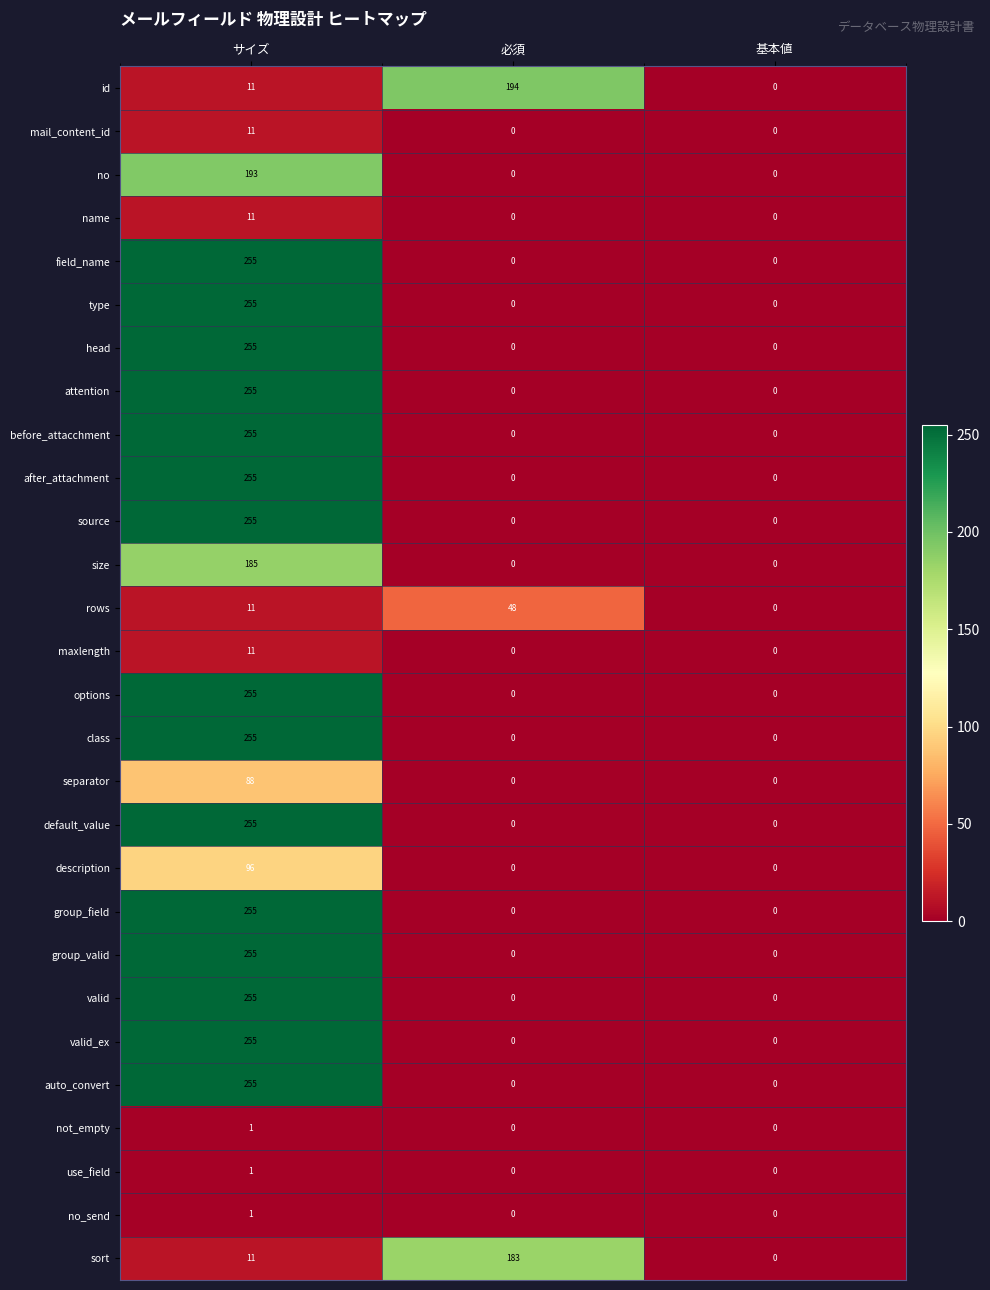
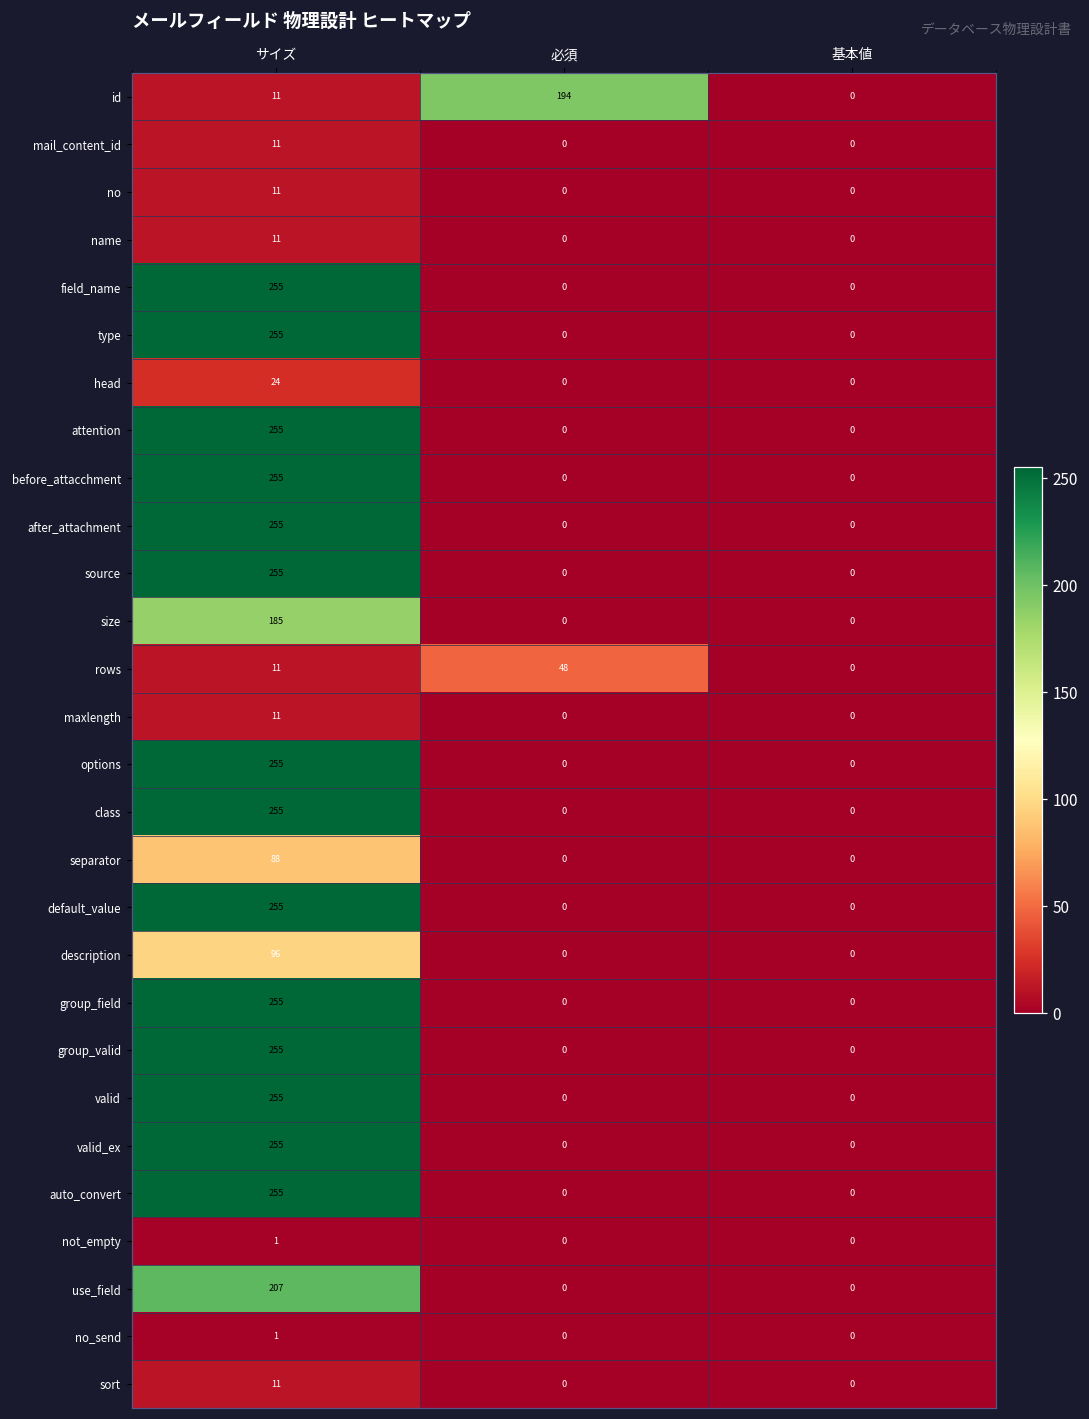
no, サイズ: 193 -> 11
head, サイズ: 255 -> 24
use_field, サイズ: 1 -> 207
sort, 必須: 183 -> 0
